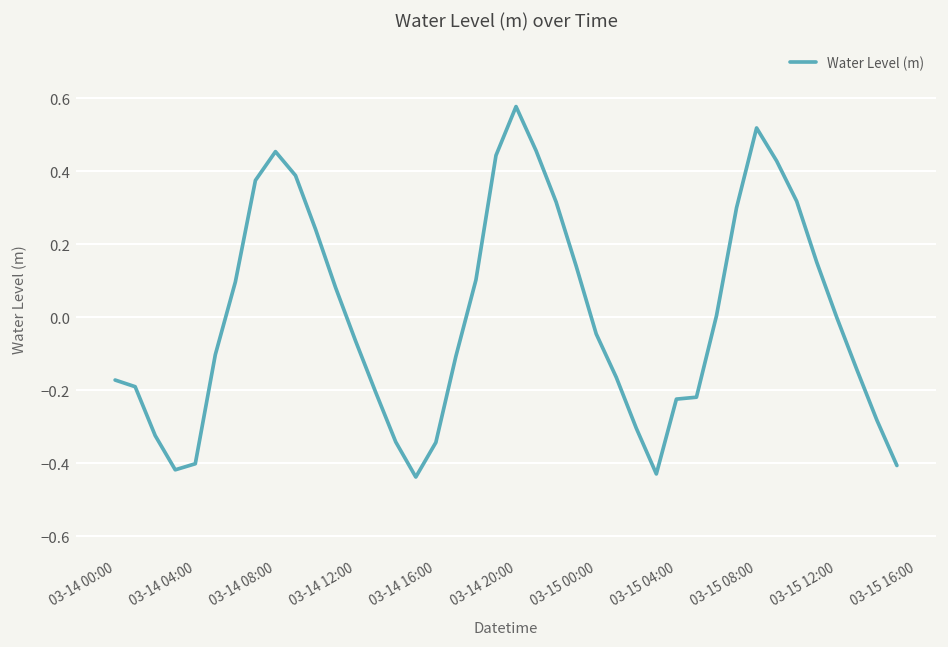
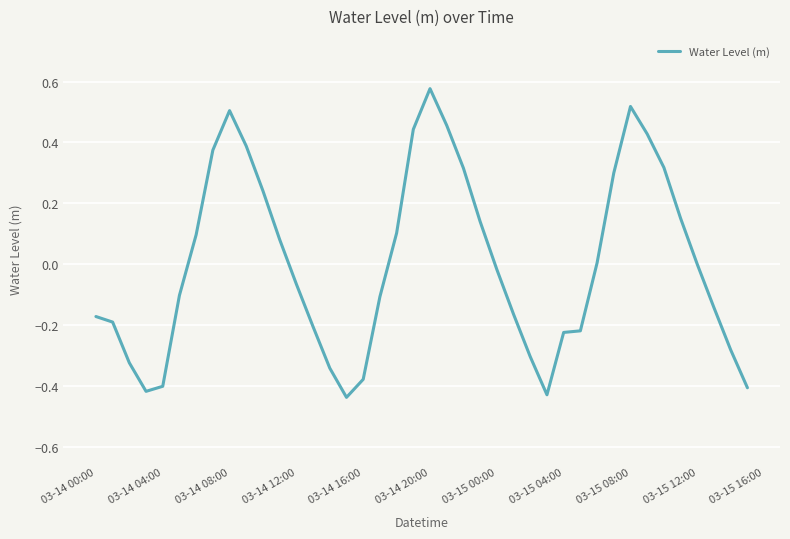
03-14 08:00: 0.45 -> 0.50
03-14 16:00: -0.34 -> -0.38
03-15 00:00: -0.05 -> -0.02
